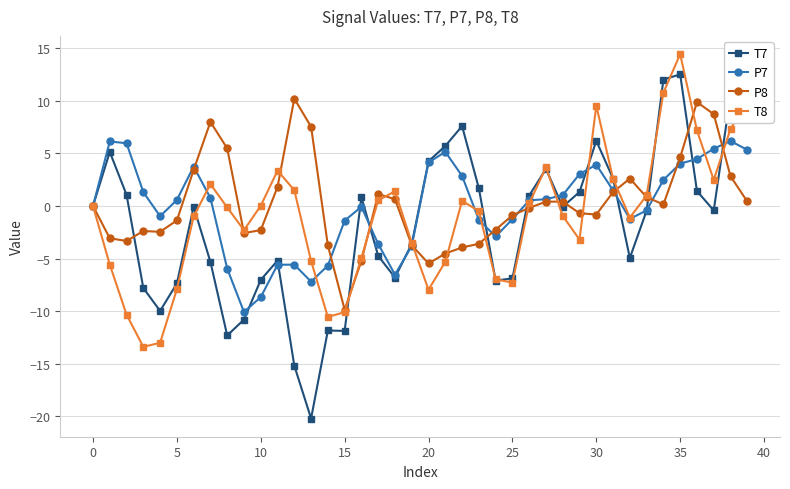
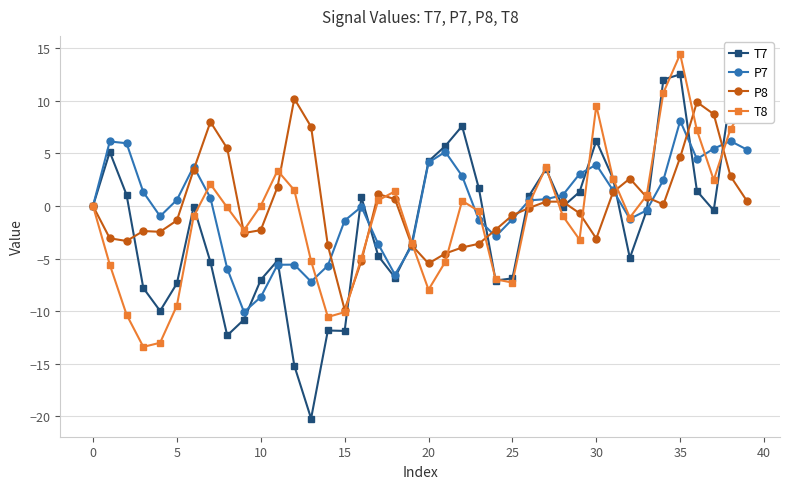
T8, 5: -7.9 -> -9.5
P8, 30: -0.8 -> -3.1
P7, 35: 4.0 -> 8.1
